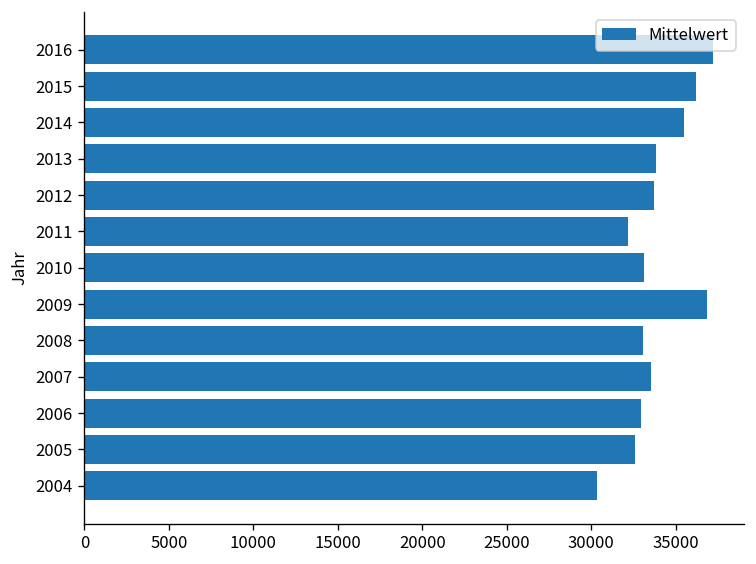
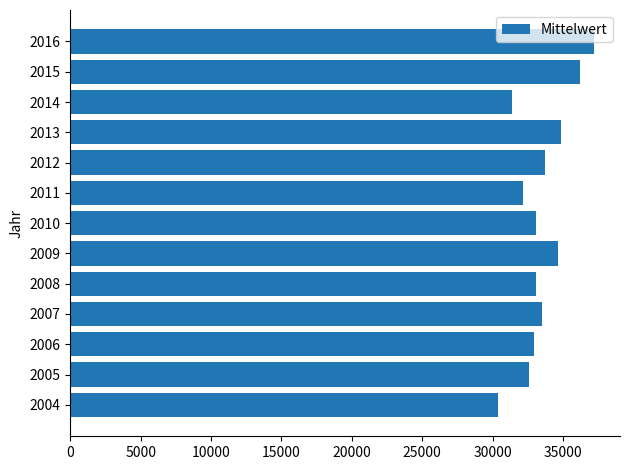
2014: 35500 -> 31400
2013: 33900 -> 34900
2009: 36900 -> 34600
